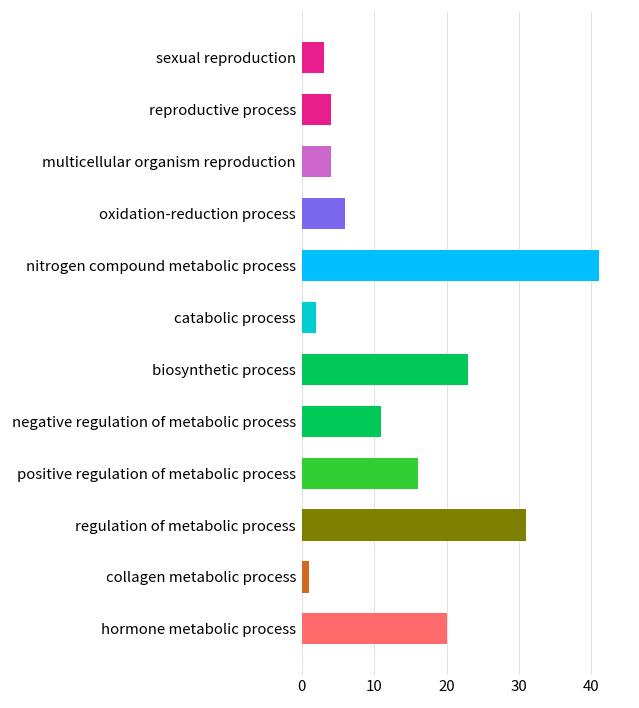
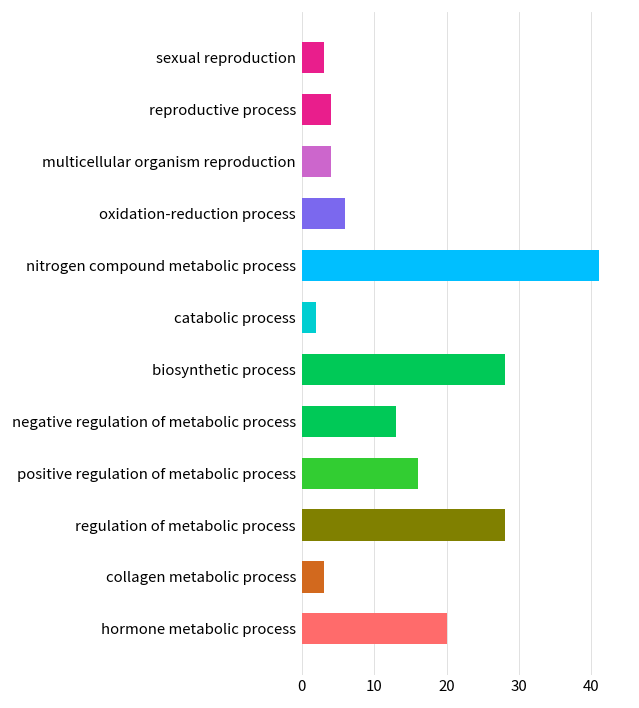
biosynthetic process: 23 -> 28
negative regulation of metabolic process: 11 -> 13
regulation of metabolic process: 31 -> 28
collagen metabolic process: 1 -> 3
